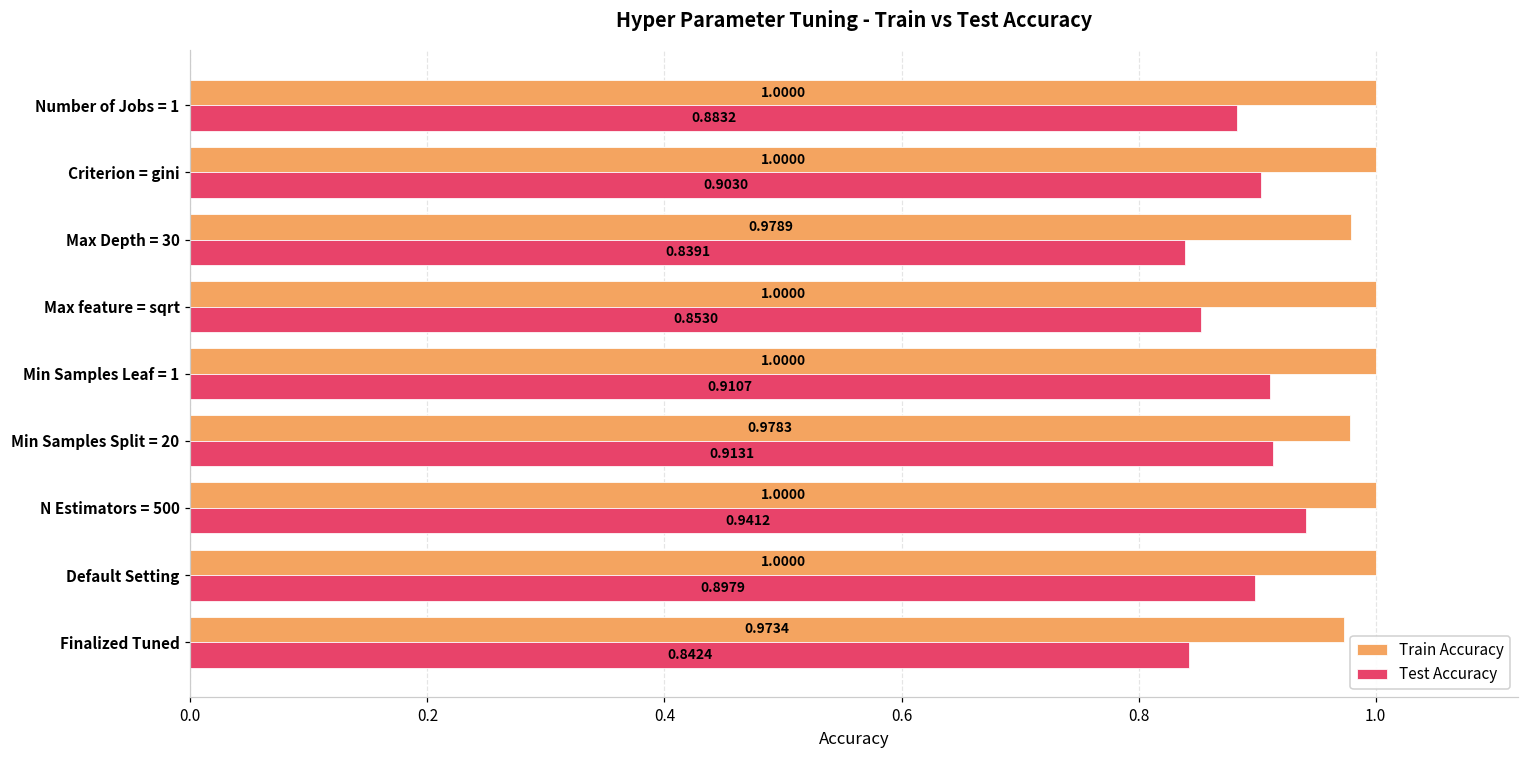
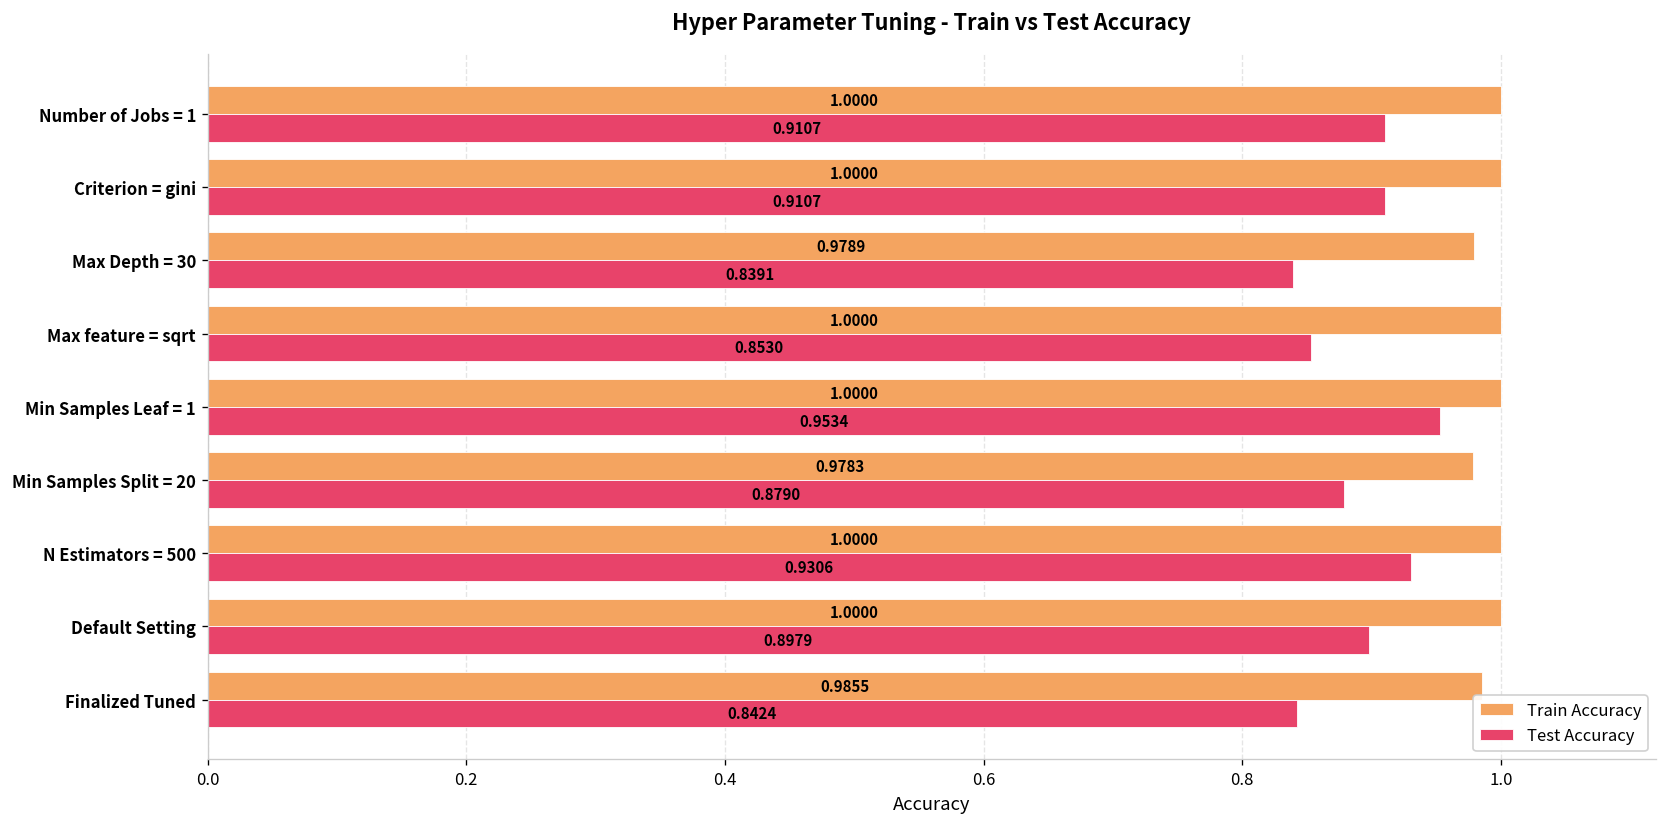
Test Accuracy, Number of Jobs = 1: 0.8832 -> 0.9107
Test Accuracy, Criterion = gini: 0.9030 -> 0.9107
Test Accuracy, Min Samples Leaf = 1: 0.9107 -> 0.9534
Test Accuracy, Min Samples Split = 20: 0.9131 -> 0.8790
Test Accuracy, N Estimators = 500: 0.9412 -> 0.9306
Train Accuracy, Finalized Tuned: 0.9734 -> 0.9855
